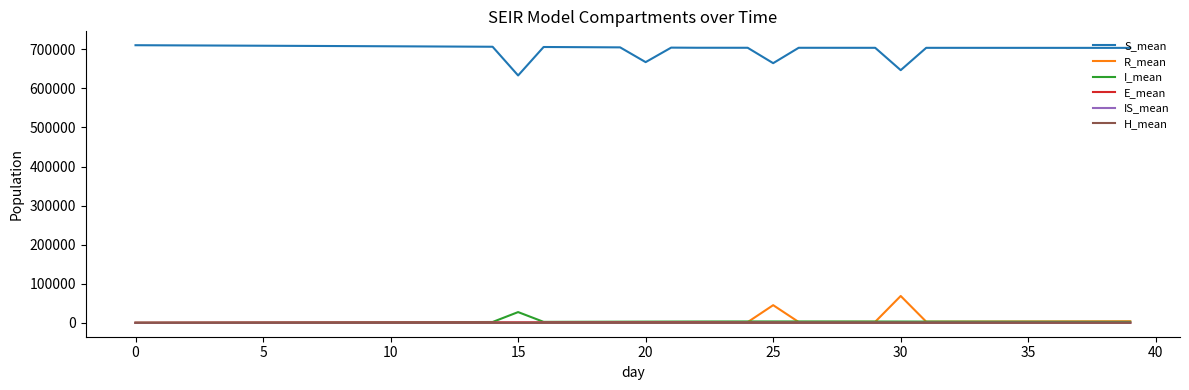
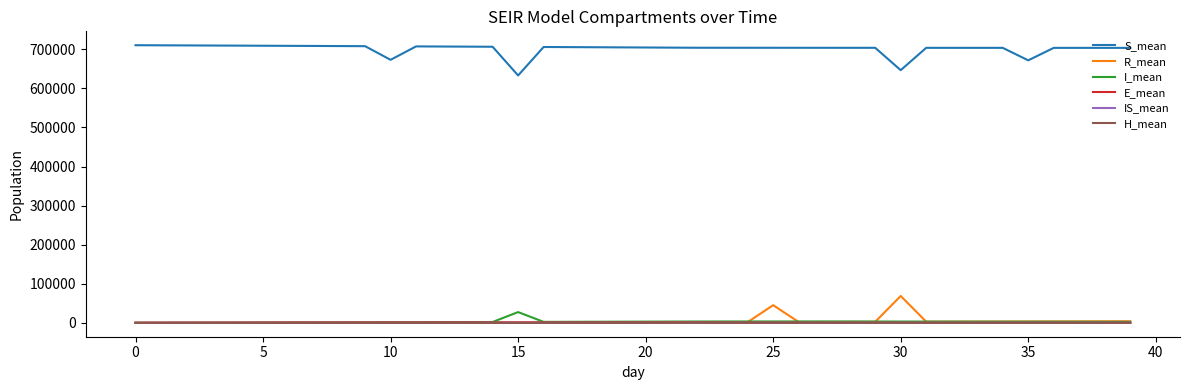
S_mean, 10: 710000 -> 670000
S_mean, 20: 670000 -> 700000
S_mean, 25: 660000 -> 700000
S_mean, 35: 700000 -> 670000
